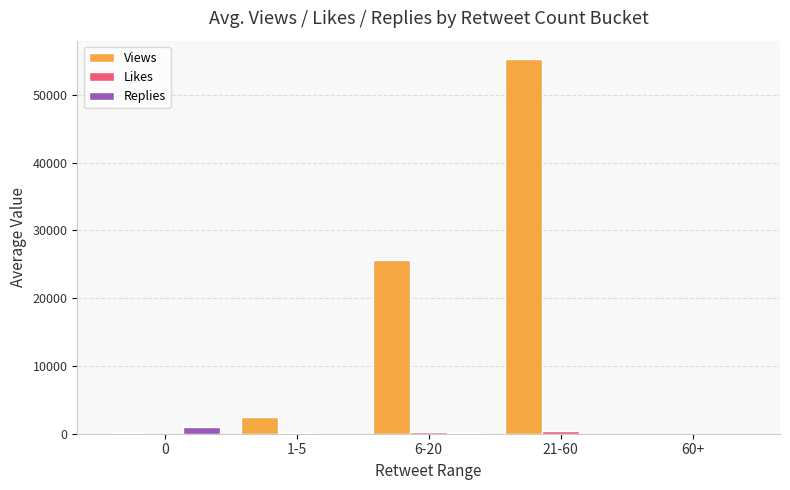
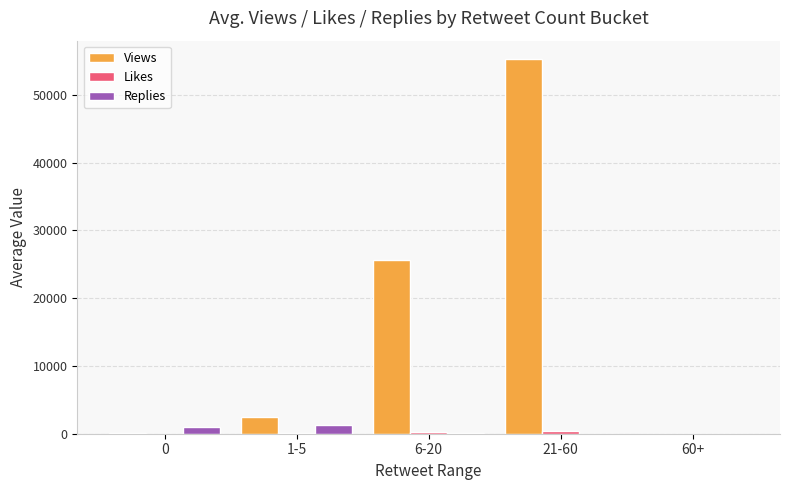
Replies, 1-5: 0 -> 1000
